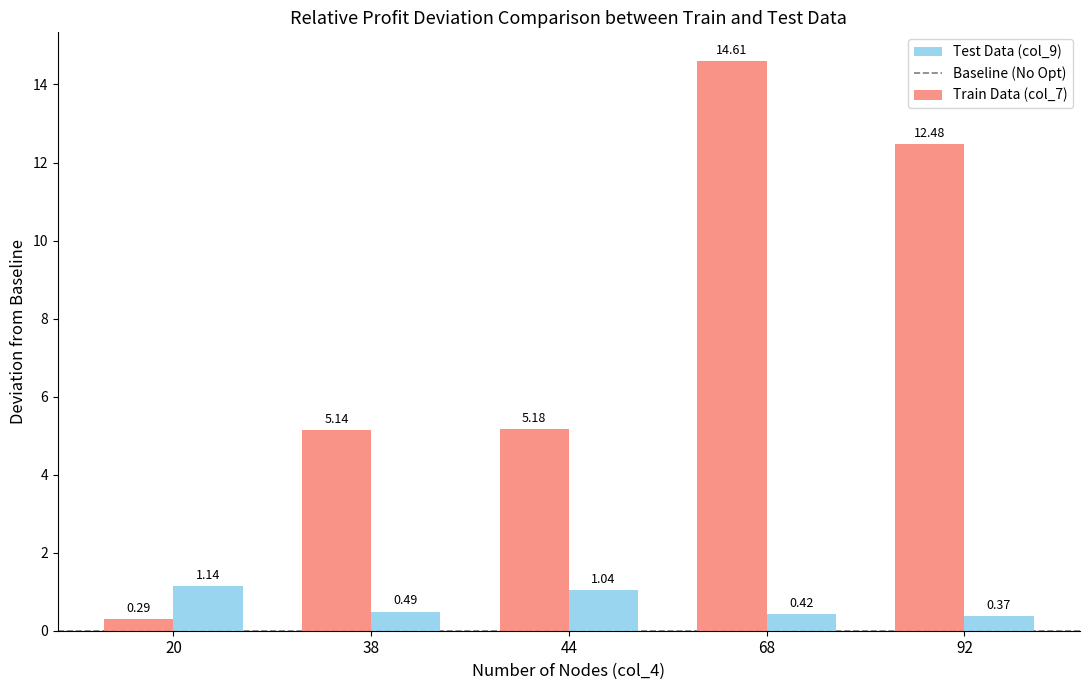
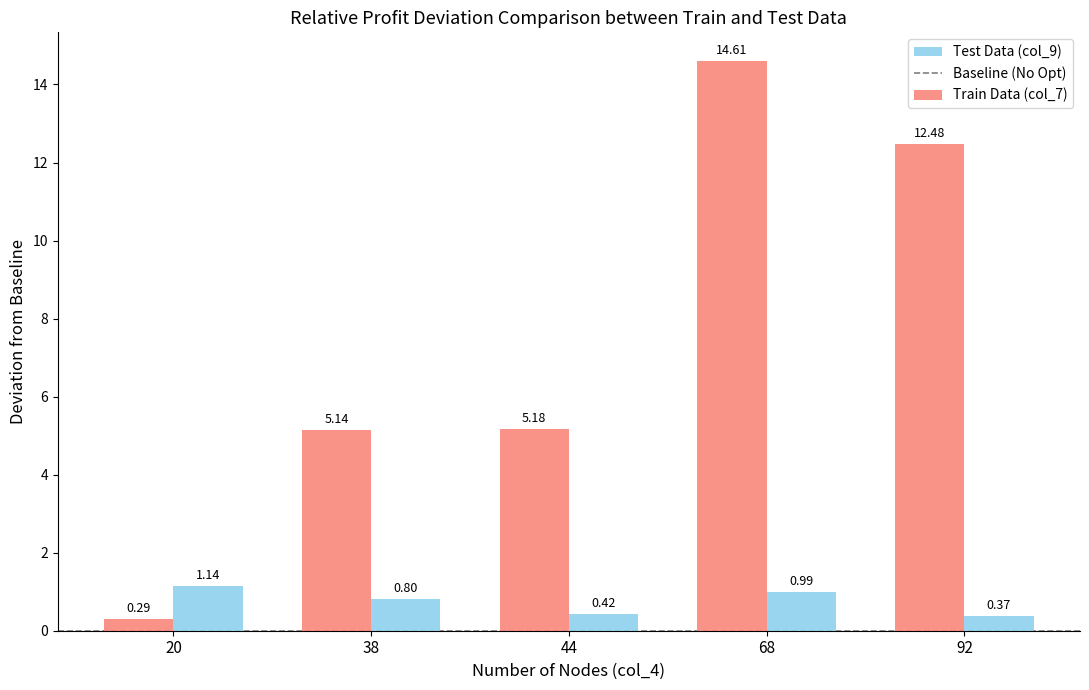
Test Data (col_9), 38: 0.49 -> 0.80
Test Data (col_9), 44: 1.04 -> 0.42
Test Data (col_9), 68: 0.42 -> 0.99
